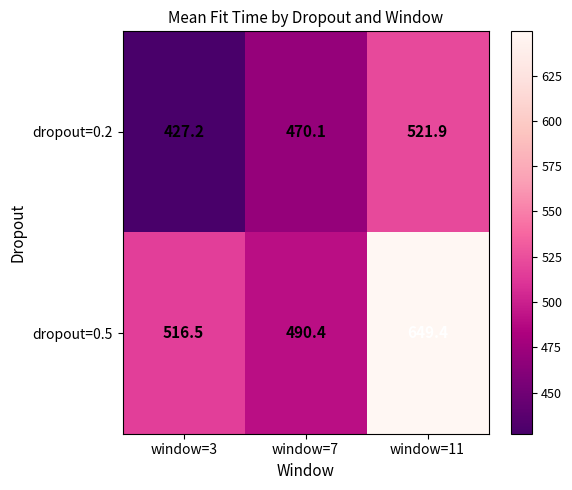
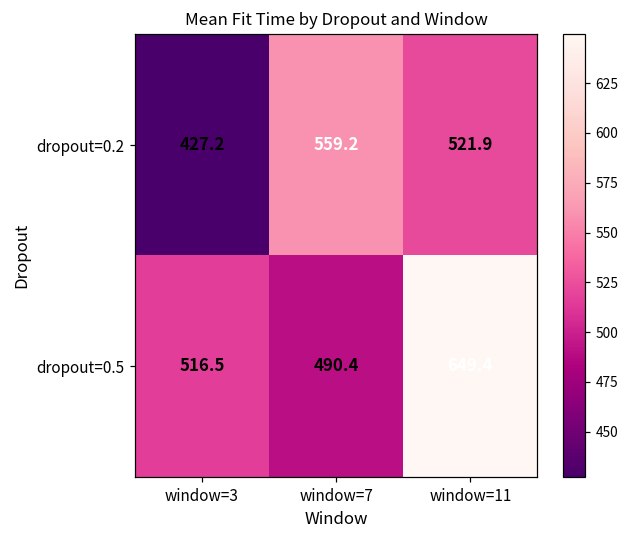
dropout=0.2, window=7: 470.1 -> 559.2
